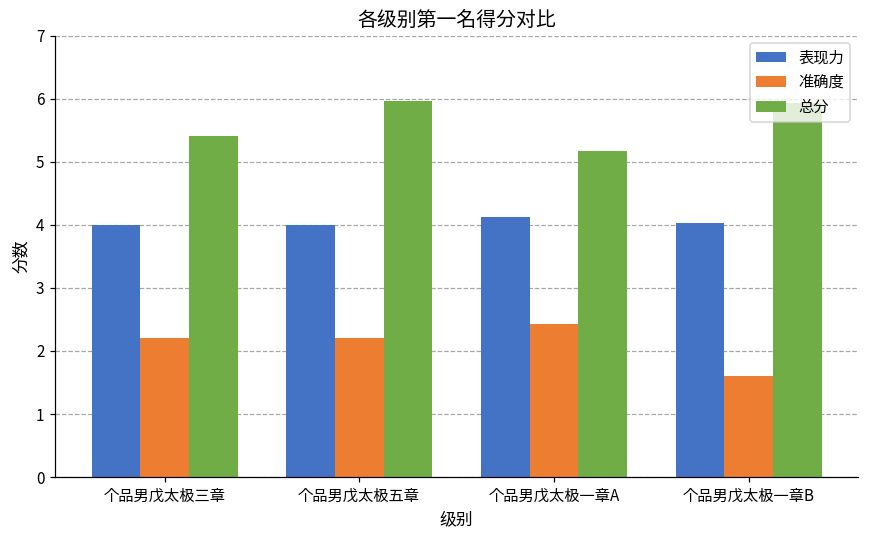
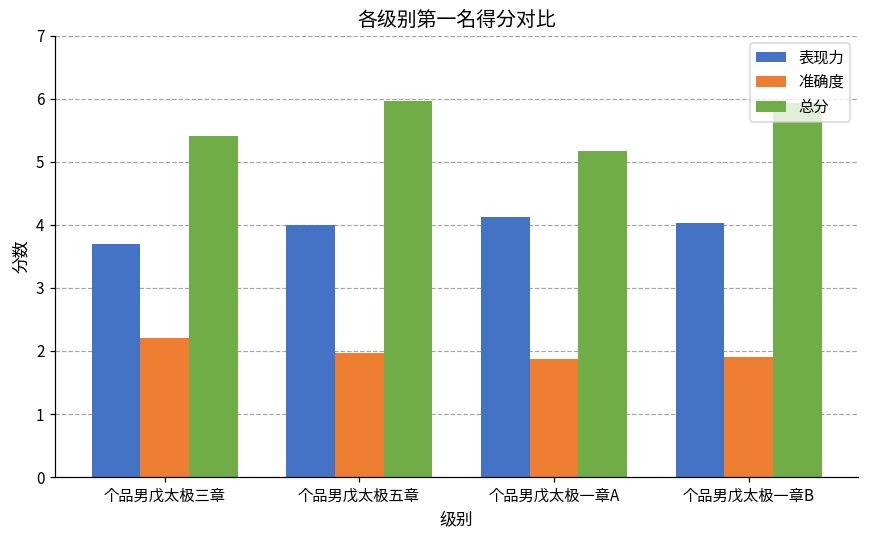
表现力, 个品男戊太极三章: 4.0 -> 3.7
准确度, 个品男戊太极五章: 2.2 -> 2.0
准确度, 个品男戊太极一章A: 2.4 -> 1.9
准确度, 个品男戊太极一章B: 1.6 -> 1.9
